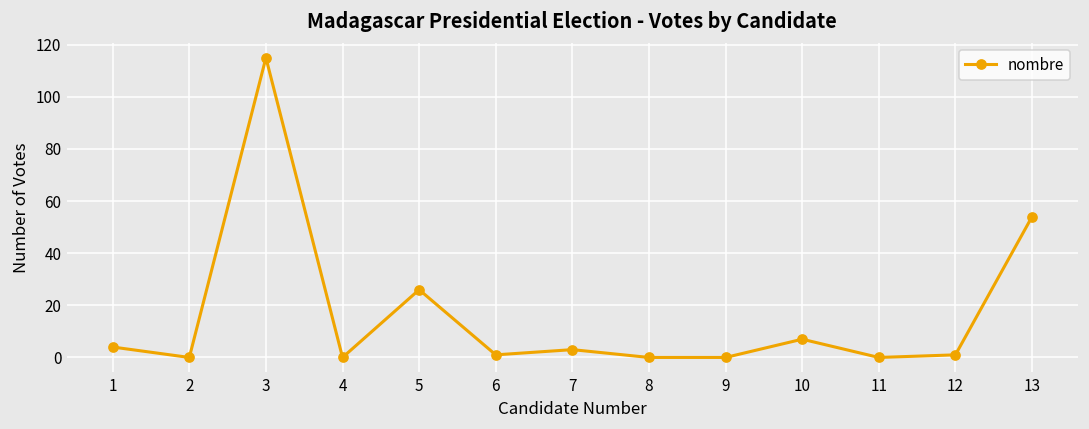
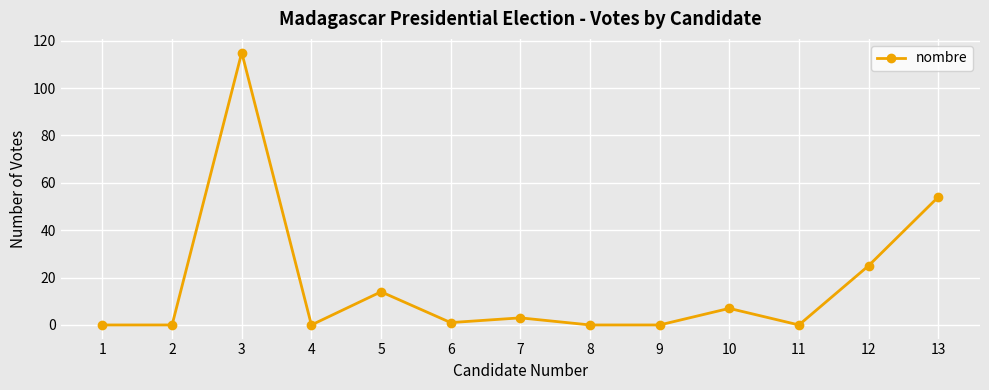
1: 4 -> 0
5: 26 -> 14
12: 1 -> 25
